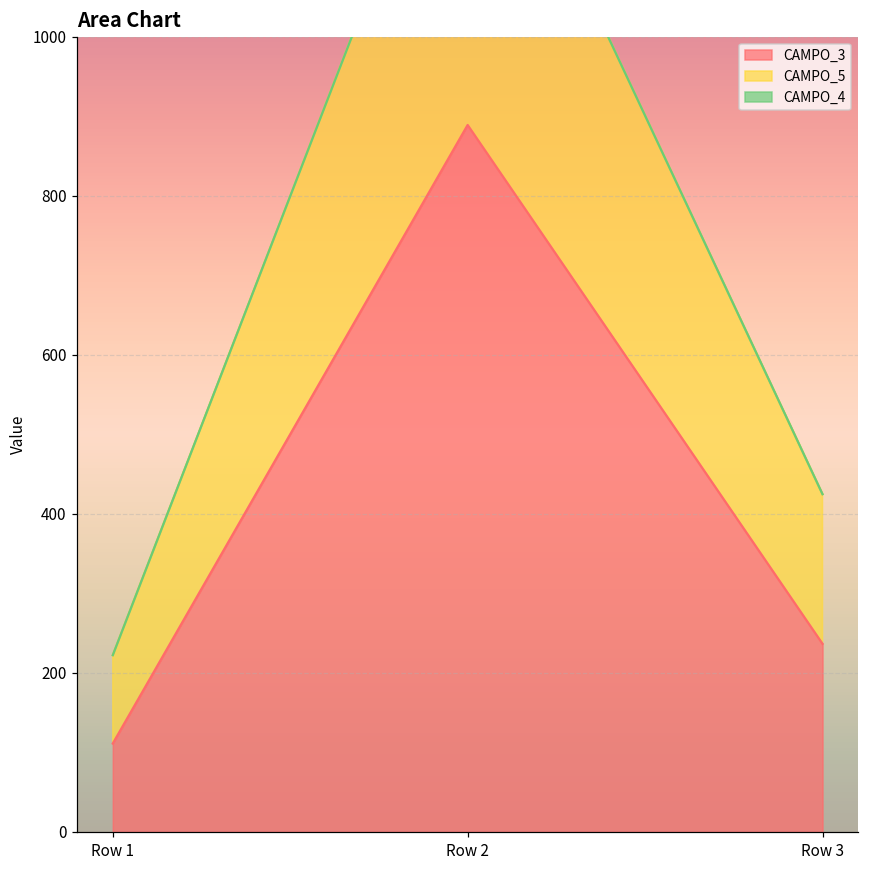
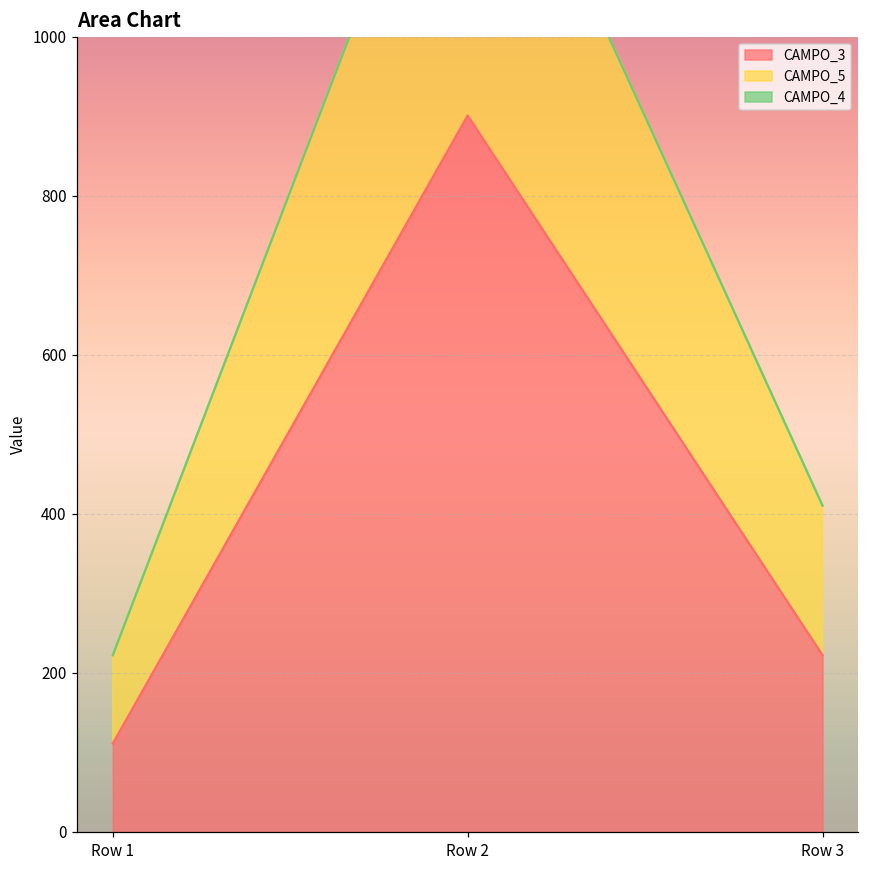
CAMPO_3, Row 2: 890 -> 900
CAMPO_3, Row 3: 240 -> 220
